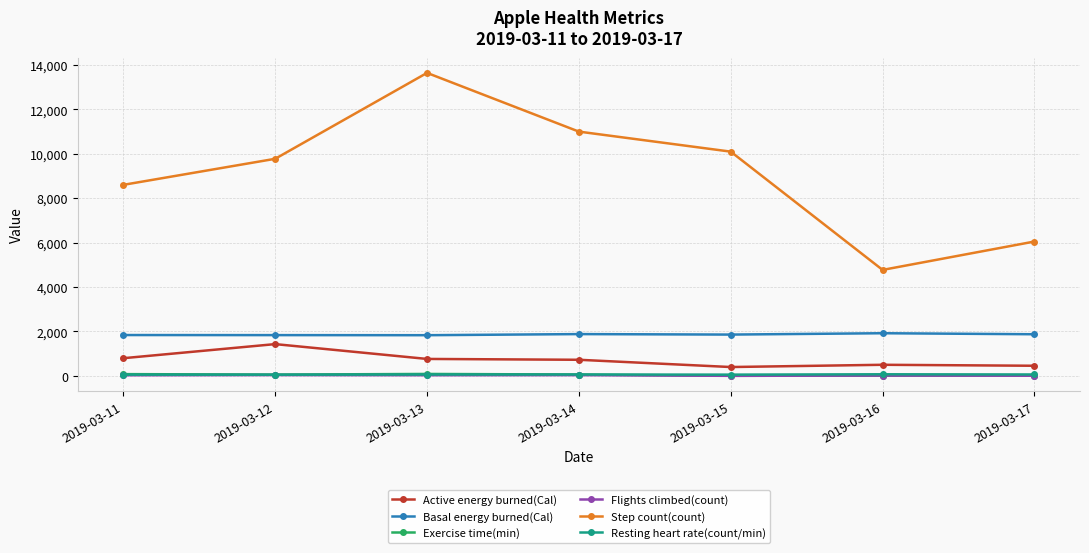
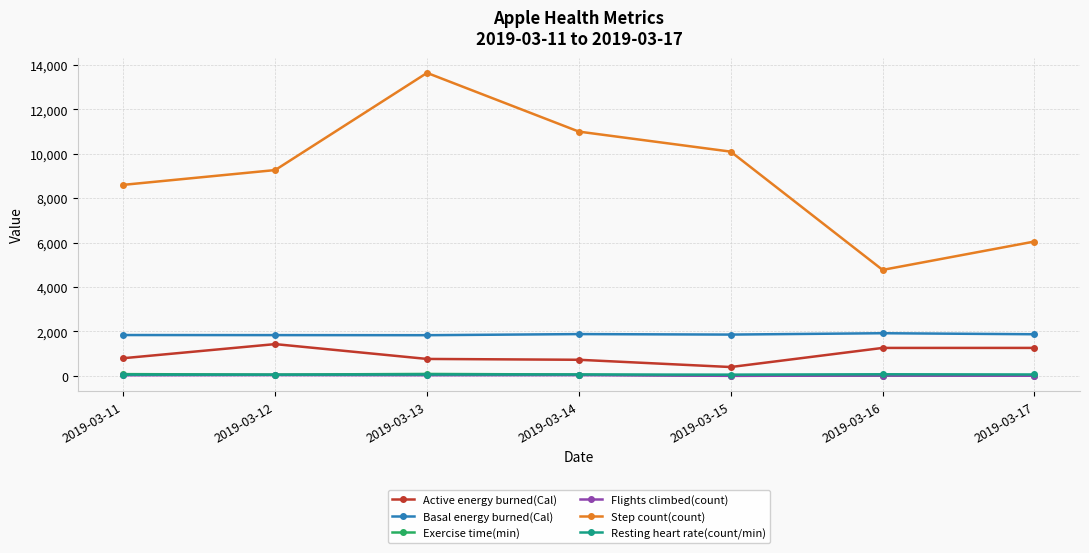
Step count(count), 2019-03-12: 9,800 -> 9,300
Active energy burned(Cal), 2019-03-16: 500 -> 1,300
Active energy burned(Cal), 2019-03-17: 500 -> 1,300
